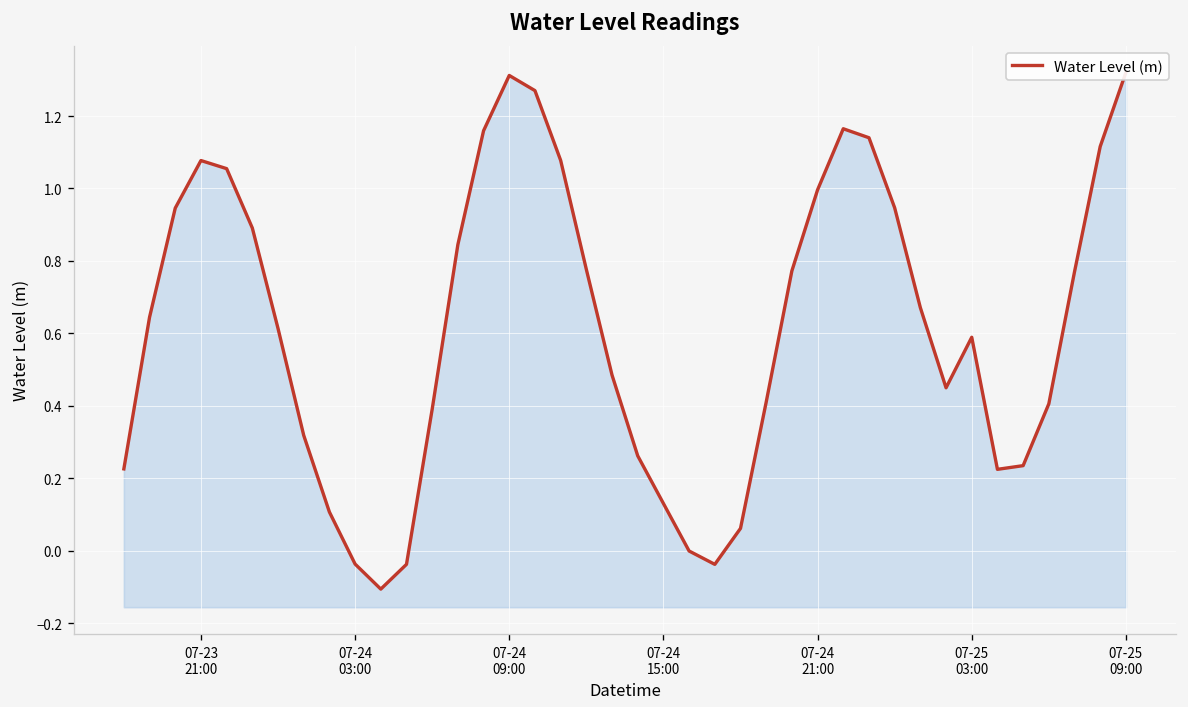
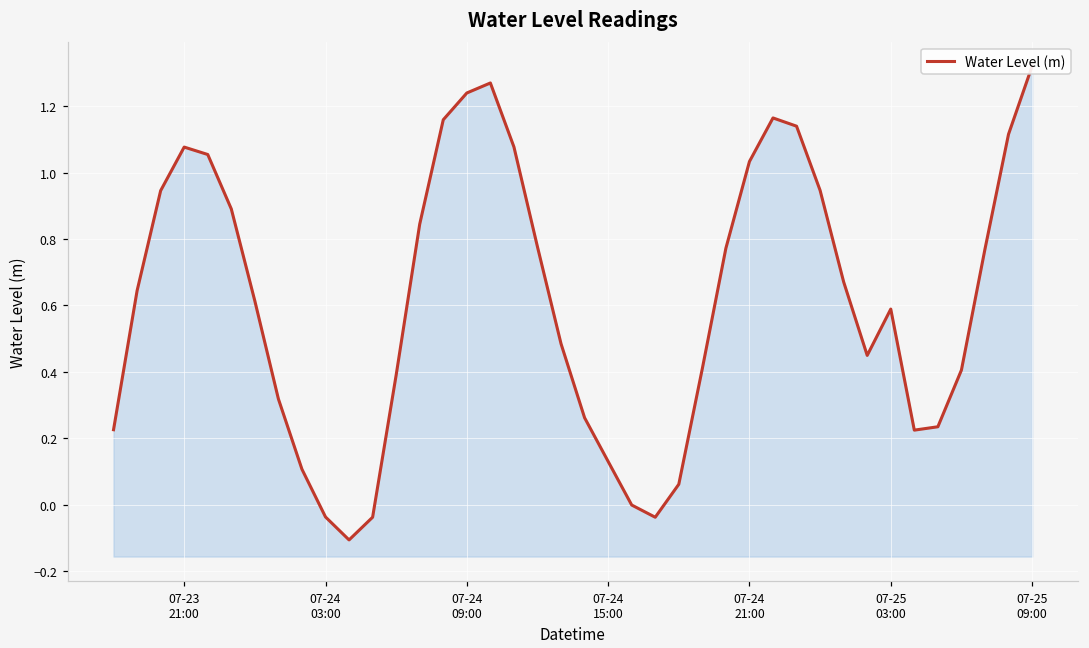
07-24 09:00: 1.31 -> 1.24
07-24 21:00: 1.00 -> 1.03
